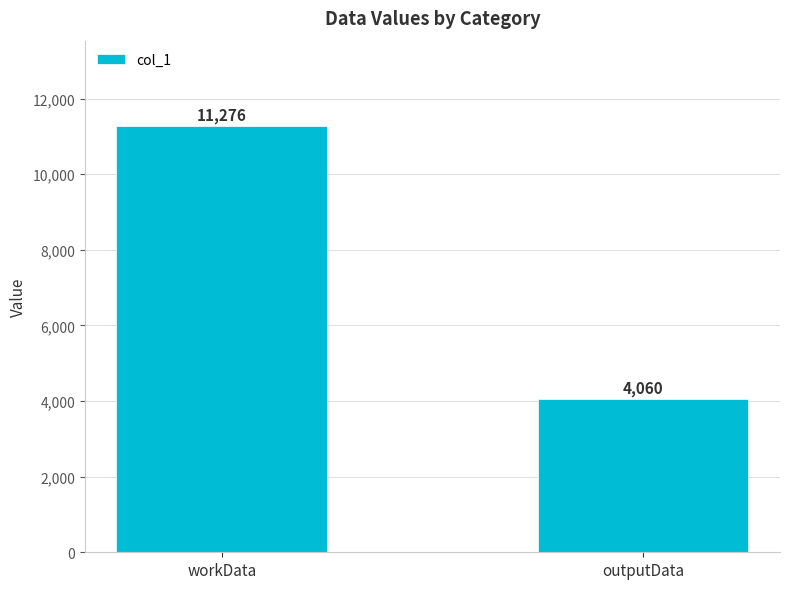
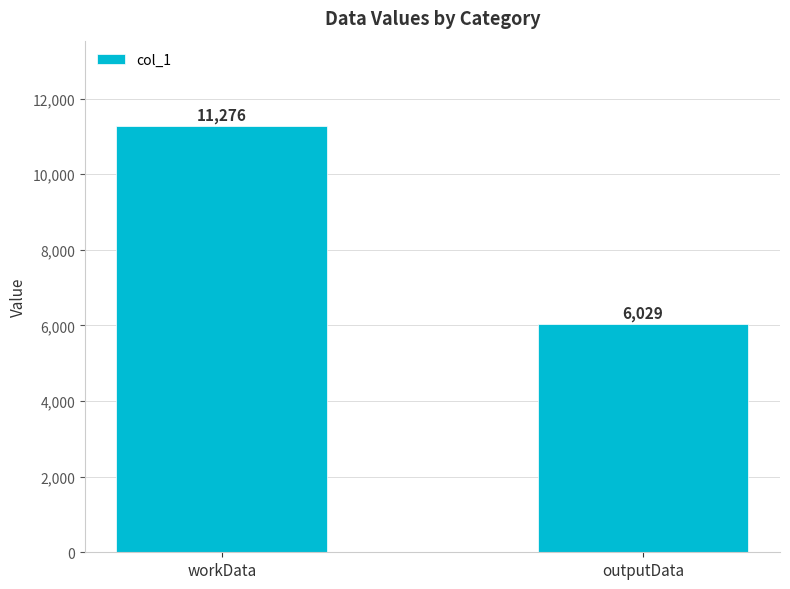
outputData: 4,060 -> 6,029
